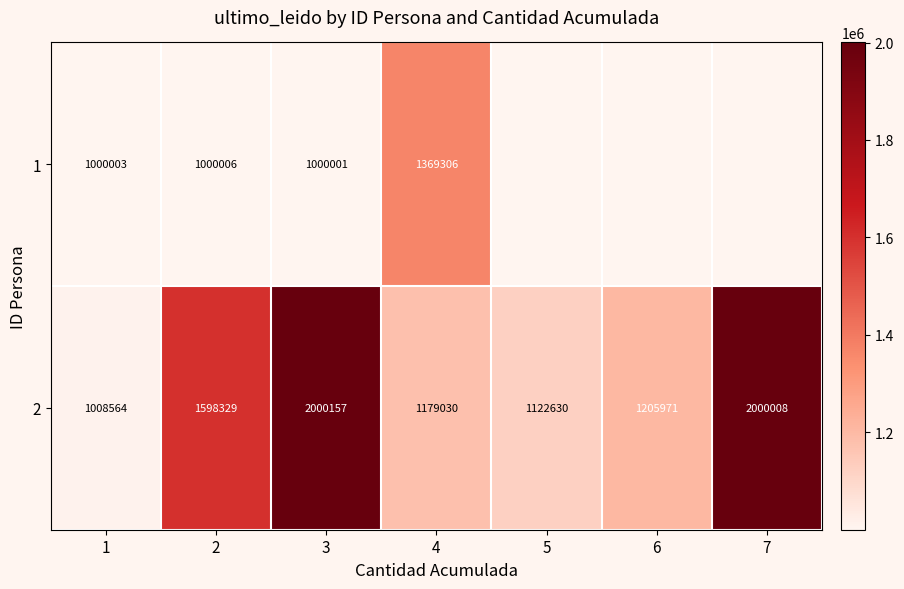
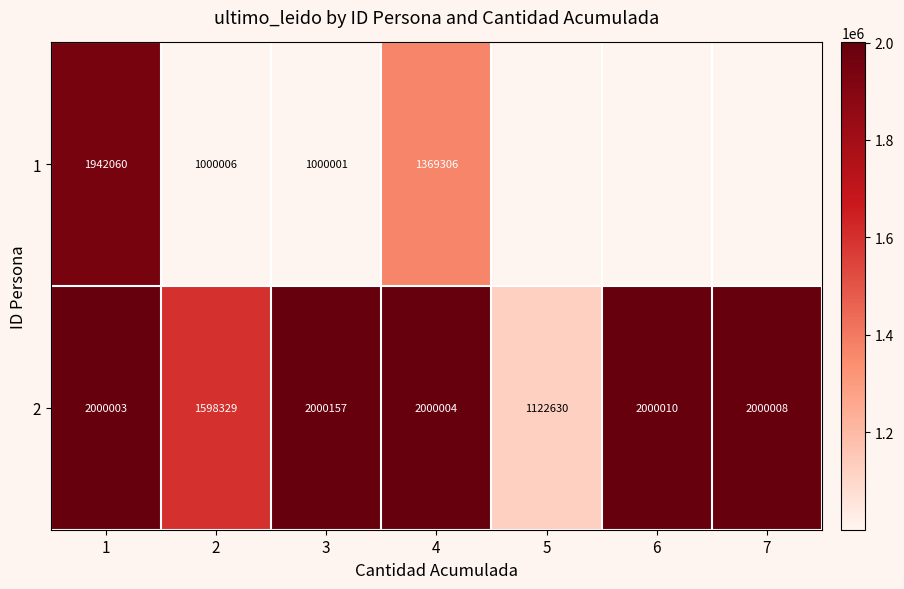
1, 1: 1000003 -> 1942060
2, 1: 1008564 -> 2000003
2, 4: 1179030 -> 2000004
2, 6: 1205971 -> 2000010
